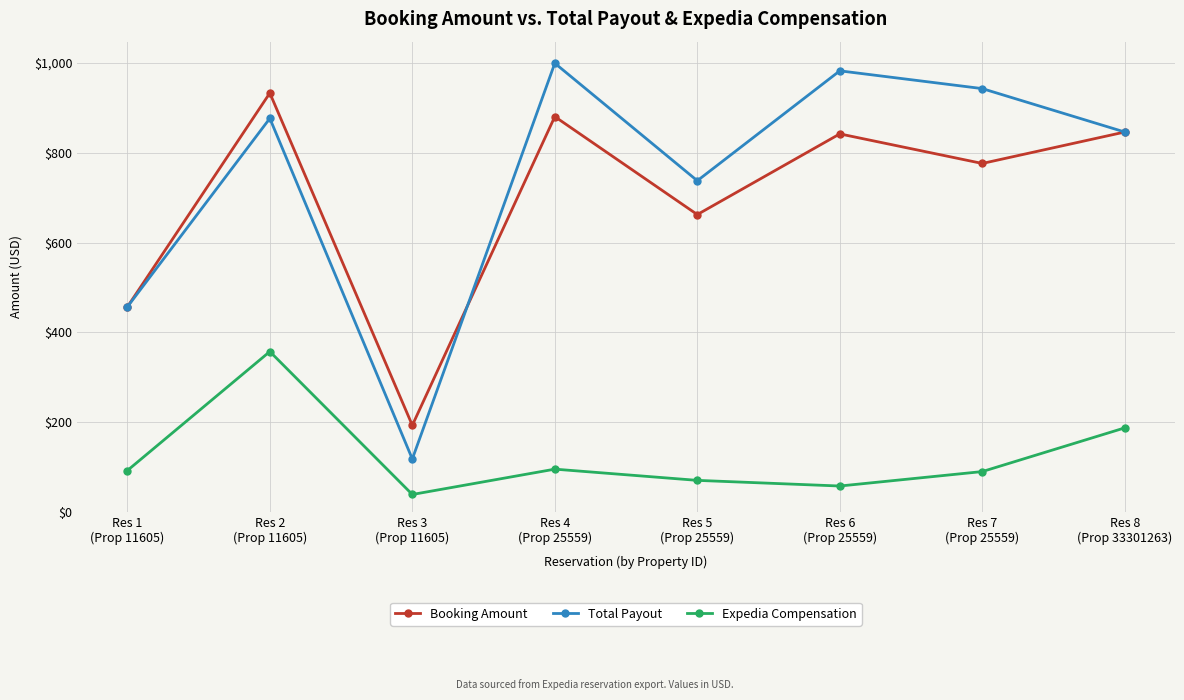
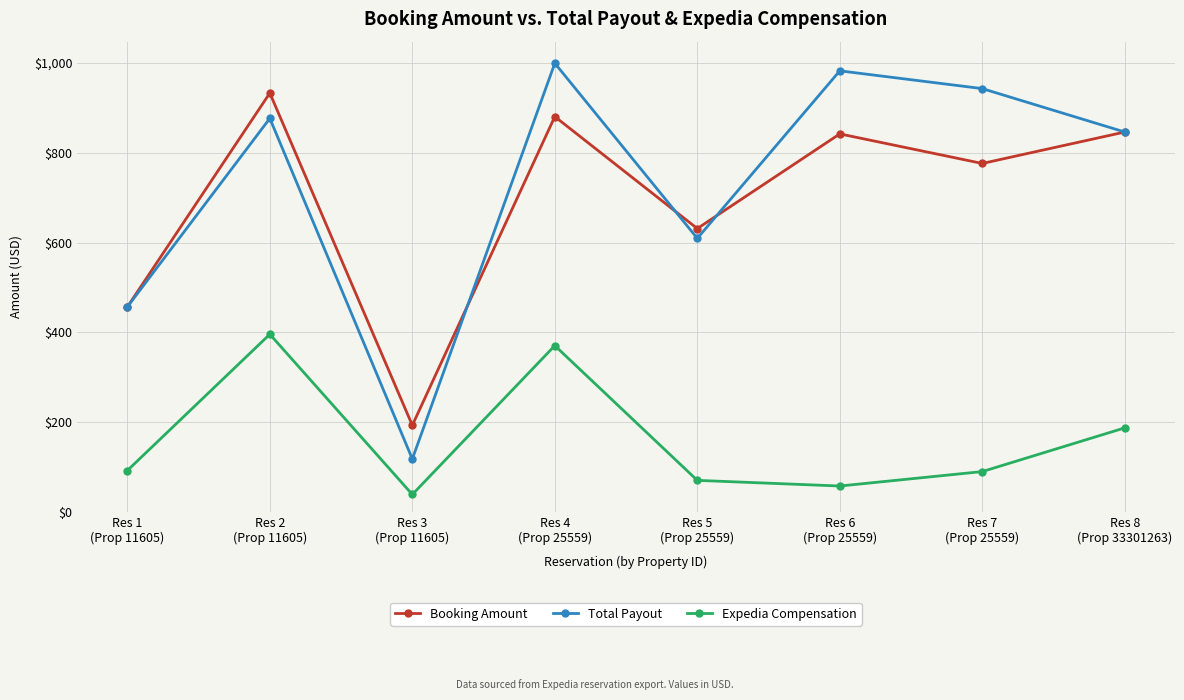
Expedia Compensation, Res 2 (Prop 11605): $360 -> $400
Expedia Compensation, Res 4 (Prop 25559): $90 -> $370
Booking Amount, Res 5 (Prop 25559): $660 -> $630
Total Payout, Res 5 (Prop 25559): $740 -> $610
